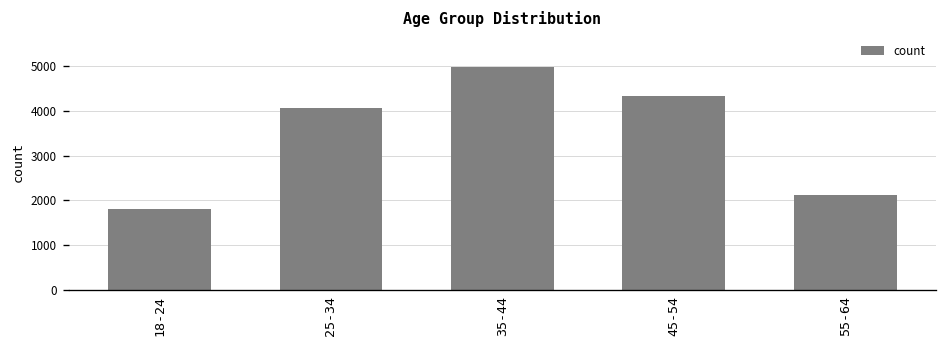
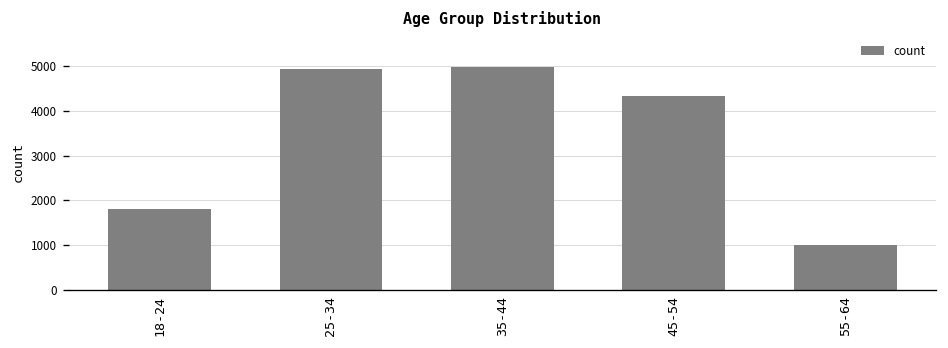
25-34: 4100 -> 4900
55-64: 2100 -> 1000
